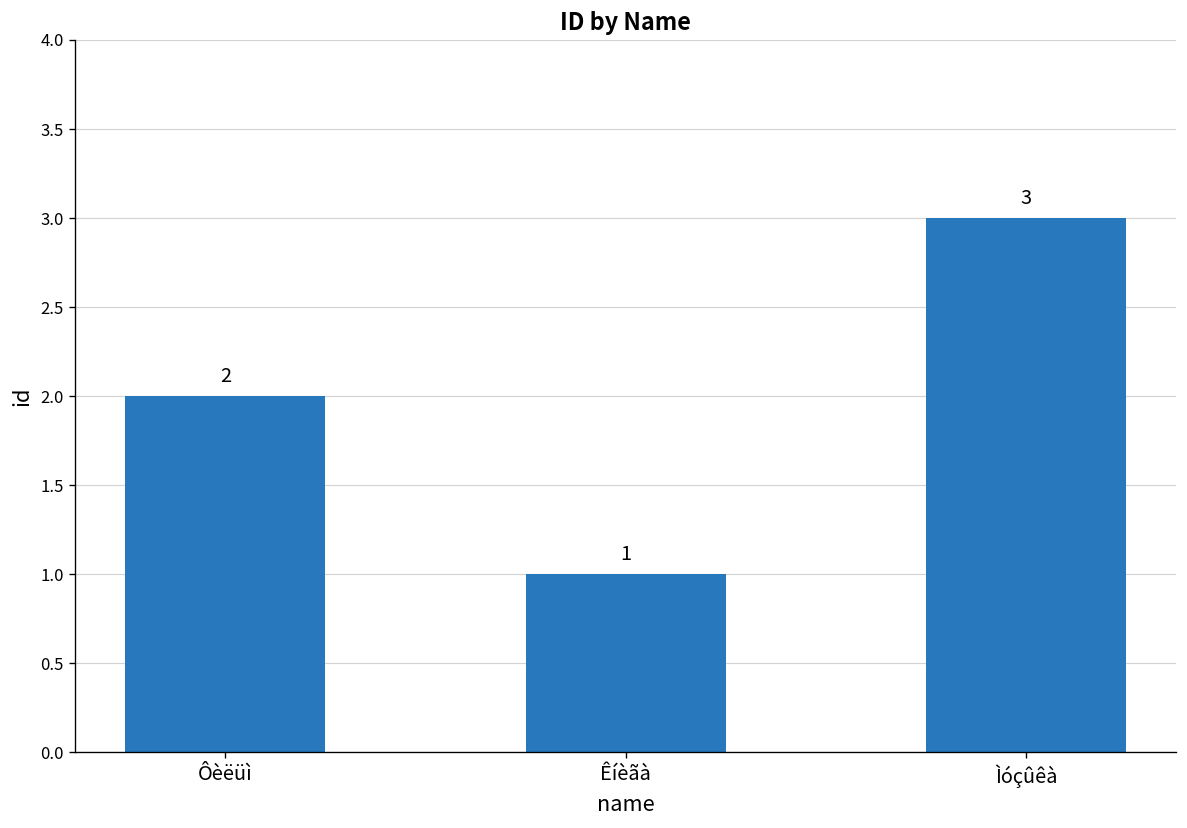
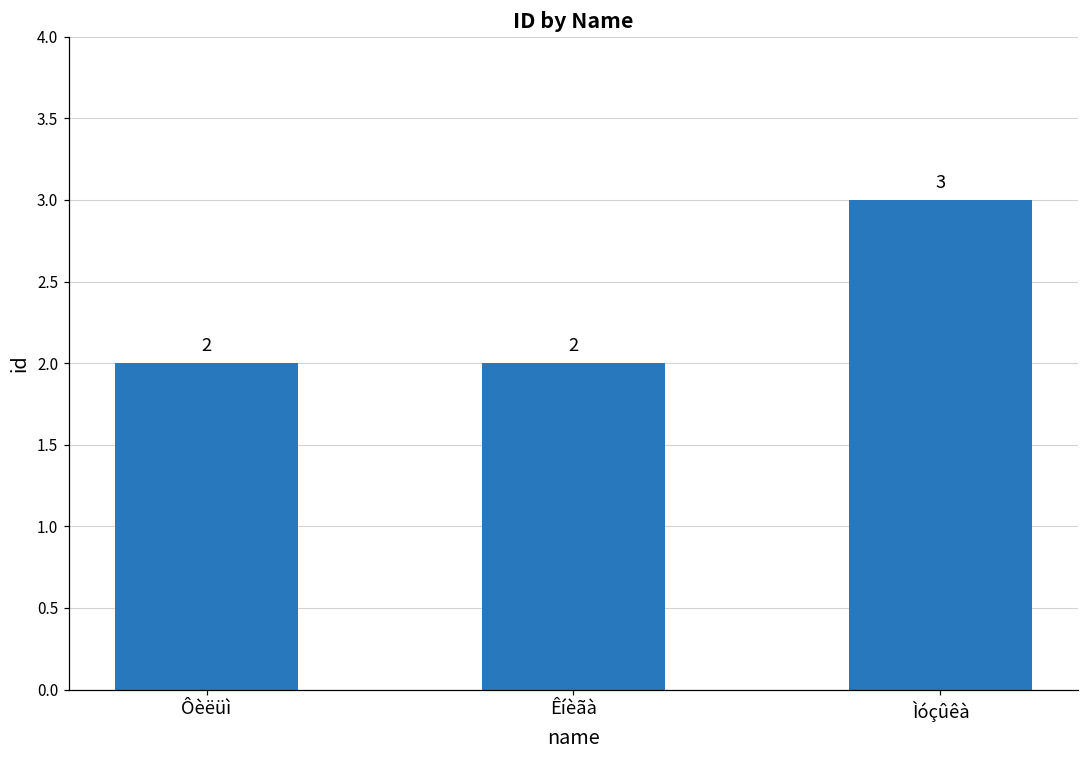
Êíèãà: 1 -> 2
